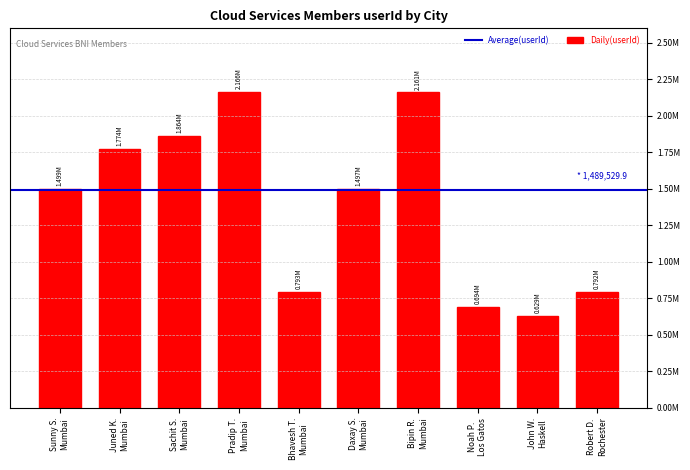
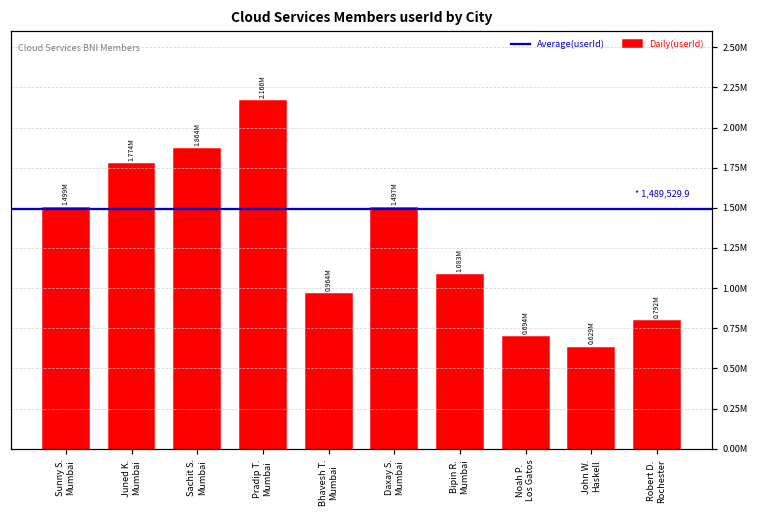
Bhavesh T. Mumbai: 0.793M -> 0.964M
Bipin R. Mumbai: 2.161M -> 1.083M
